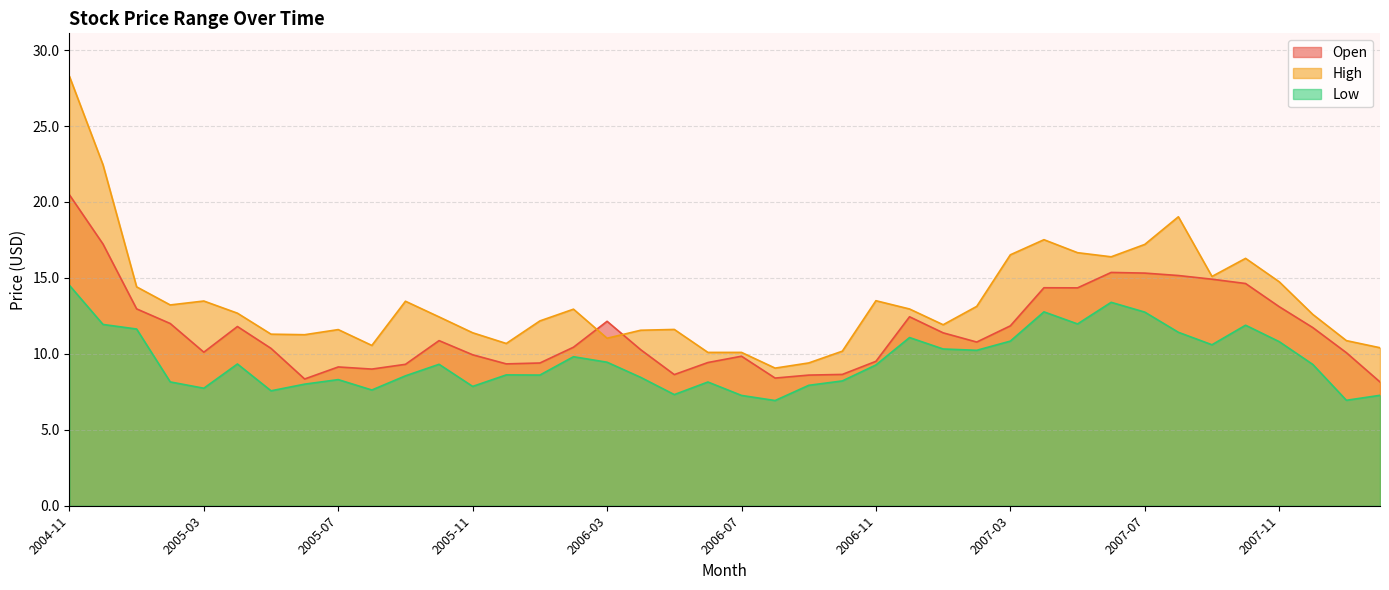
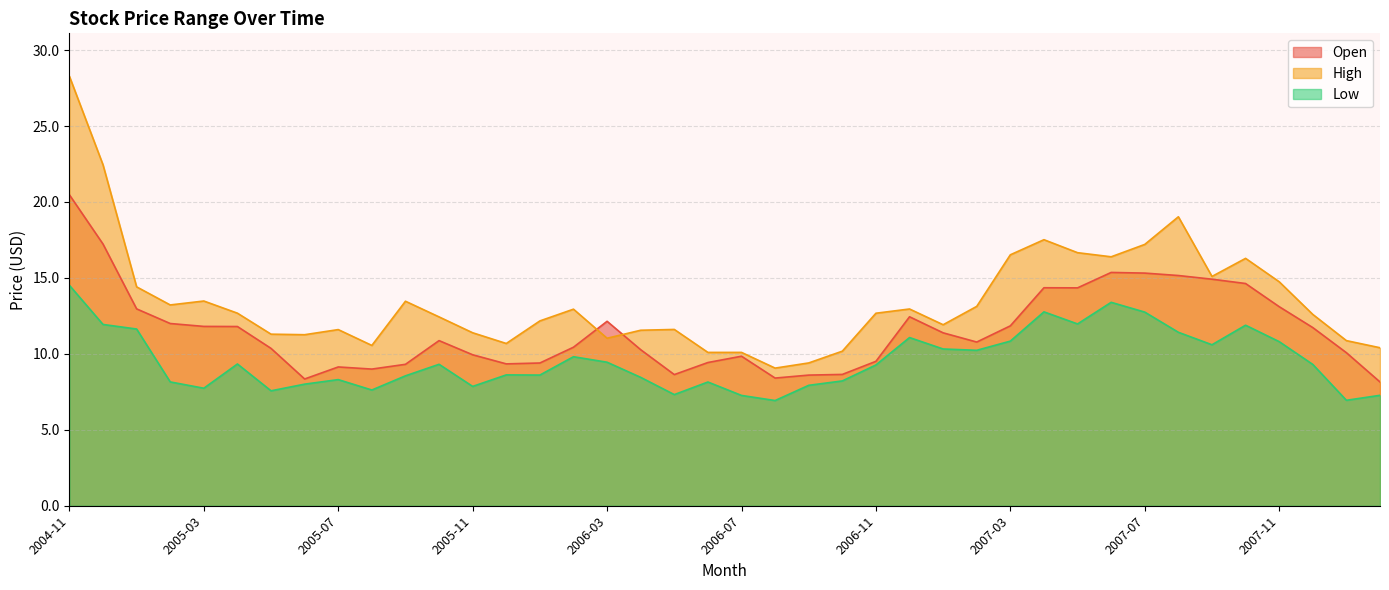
Open, 2005-03: 10.1 -> 11.8
High, 2006-11: 13.5 -> 12.7
